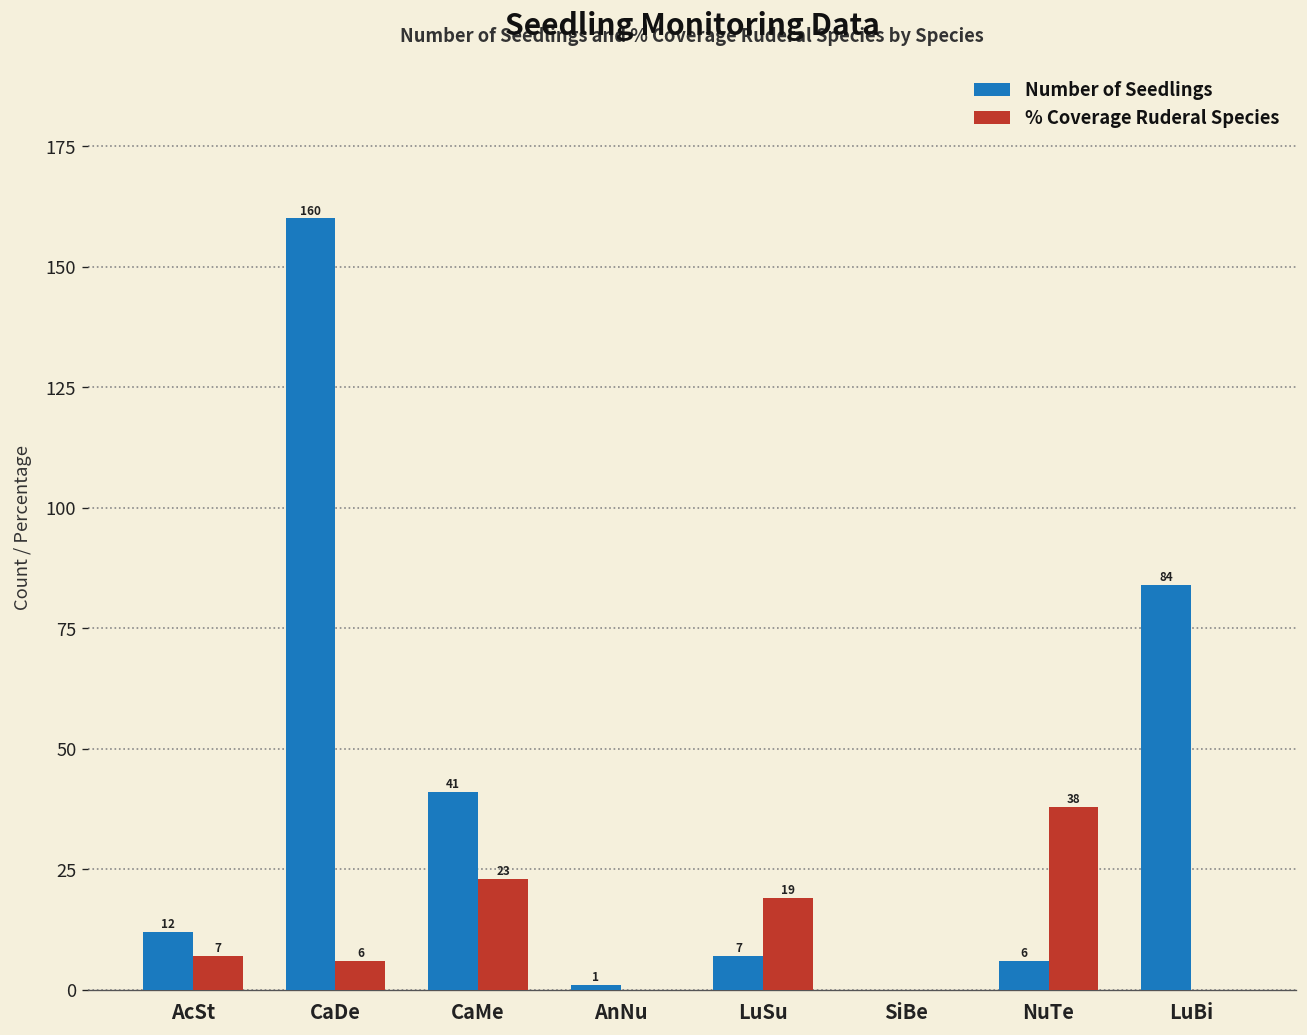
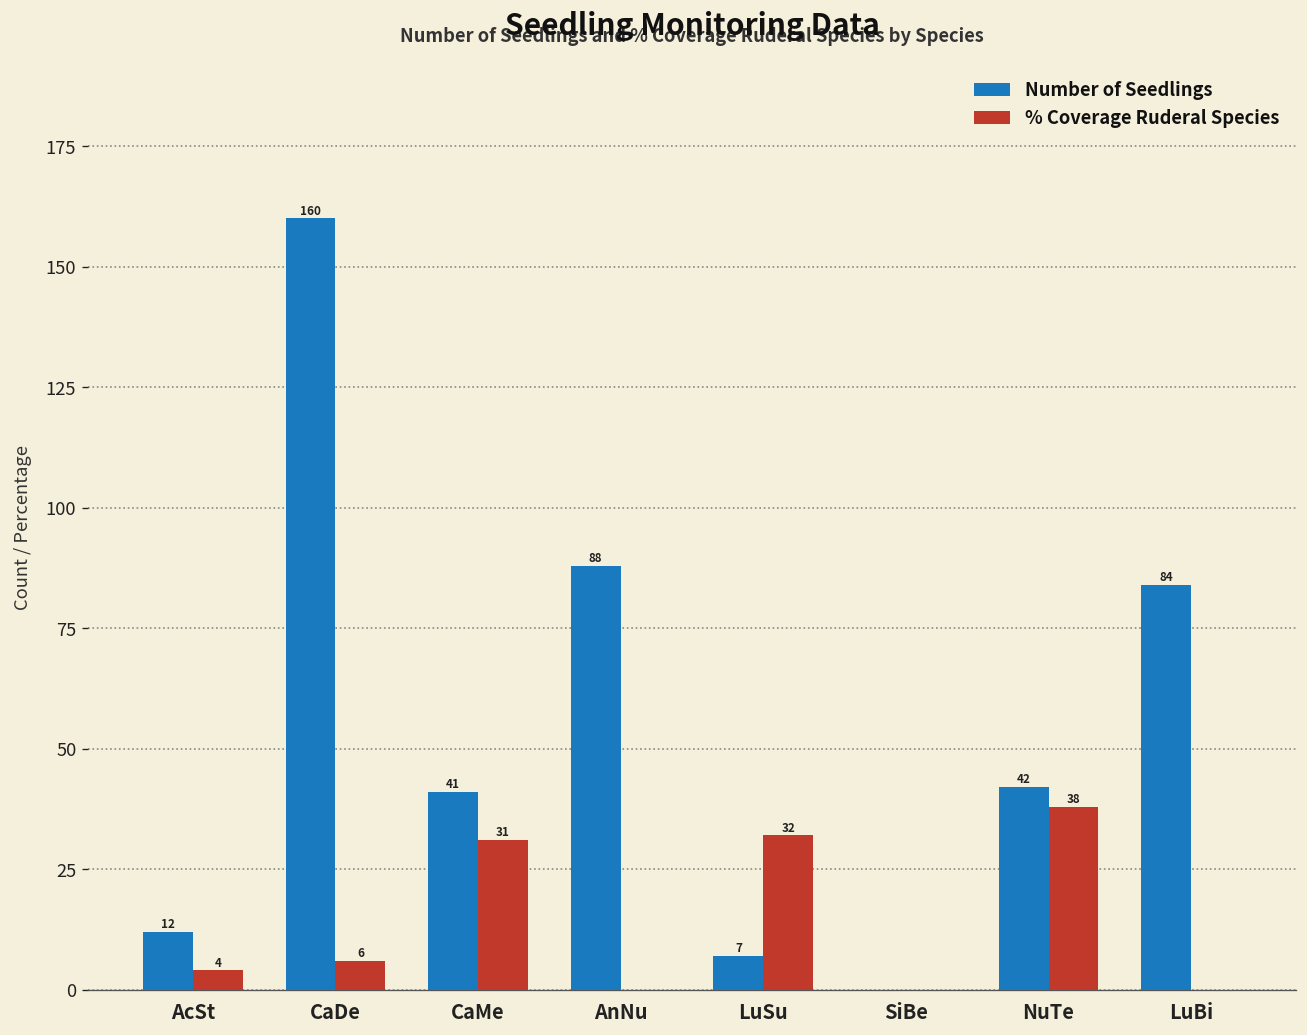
% Coverage Ruderal Species, AcSt: 7 -> 4
% Coverage Ruderal Species, CaMe: 23 -> 31
Number of Seedlings, AnNu: 1 -> 88
% Coverage Ruderal Species, LuSu: 19 -> 32
Number of Seedlings, NuTe: 6 -> 42
